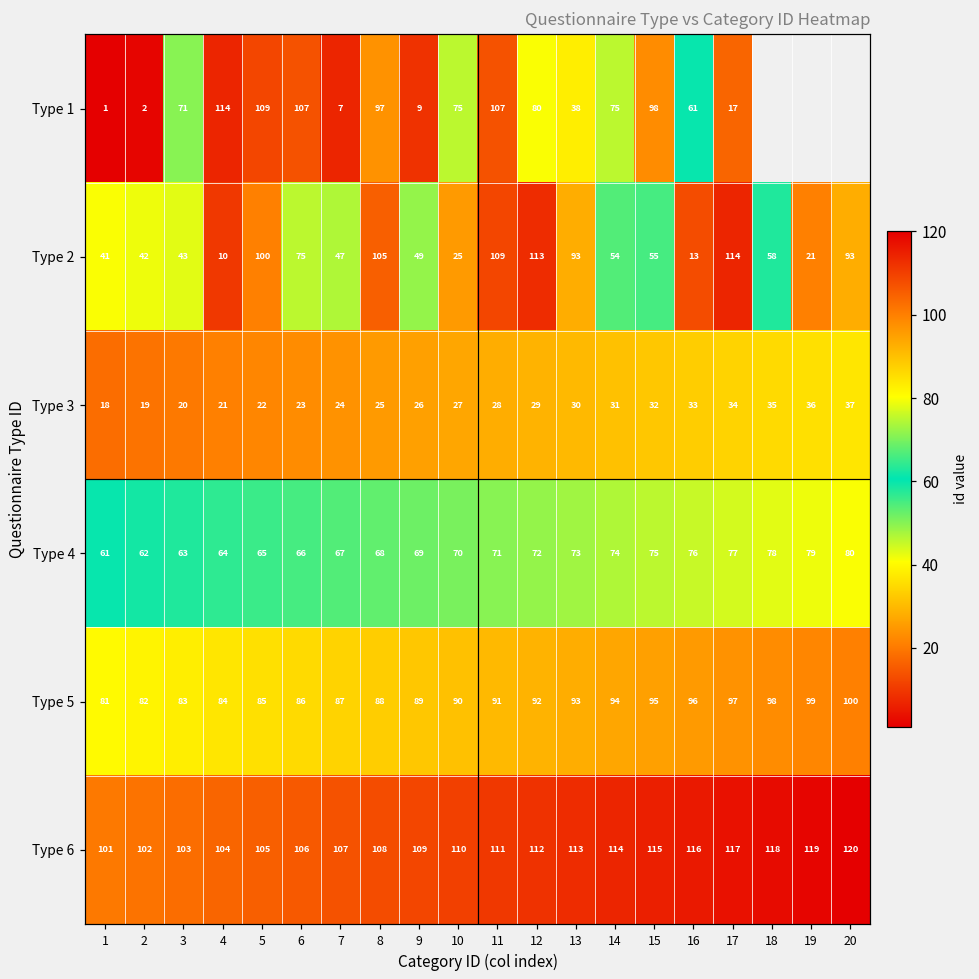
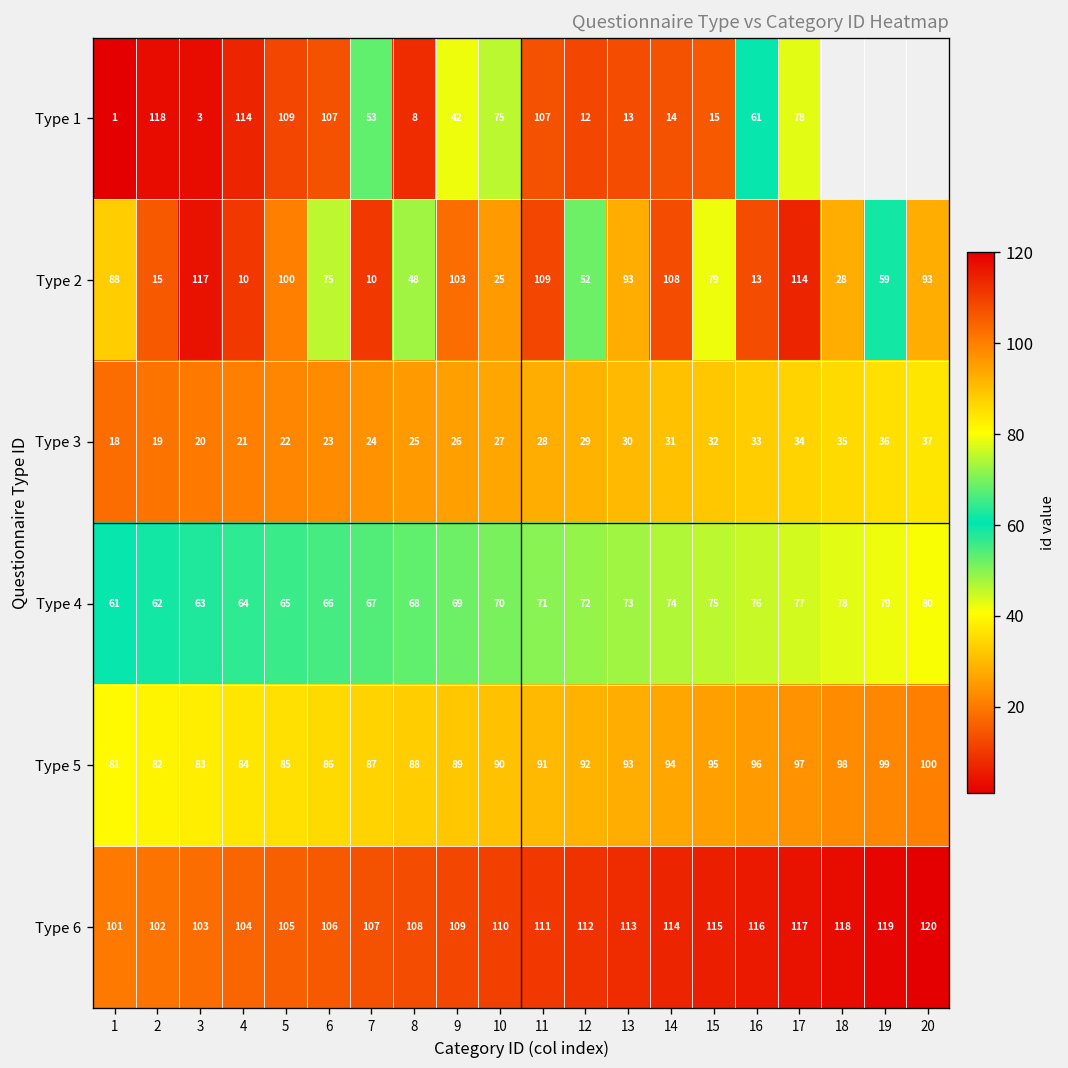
Type 1, 2: 2 -> 118
Type 1, 3: 71 -> 3
Type 1, 7: 7 -> 53
Type 1, 8: 97 -> 8
Type 1, 9: 9 -> 42
Type 1, 12: 80 -> 12
Type 1, 13: 38 -> 13
Type 1, 14: 75 -> 14
Type 1, 15: 98 -> 15
Type 1, 17: 17 -> 78
Type 2, 1: 41 -> 88
Type 2, 2: 42 -> 15
Type 2, 3: 43 -> 117
Type 2, 7: 47 -> 10
Type 2, 8: 105 -> 48
Type 2, 9: 49 -> 103
Type 2, 12: 113 -> 52
Type 2, 14: 54 -> 108
Type 2, 15: 55 -> 79
Type 2, 18: 58 -> 28
Type 2, 19: 21 -> 59
